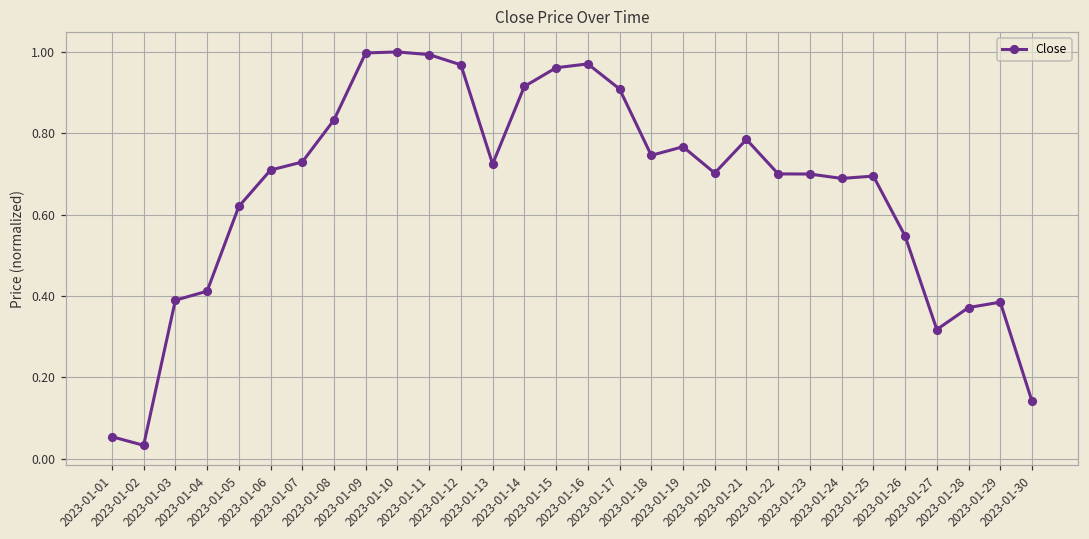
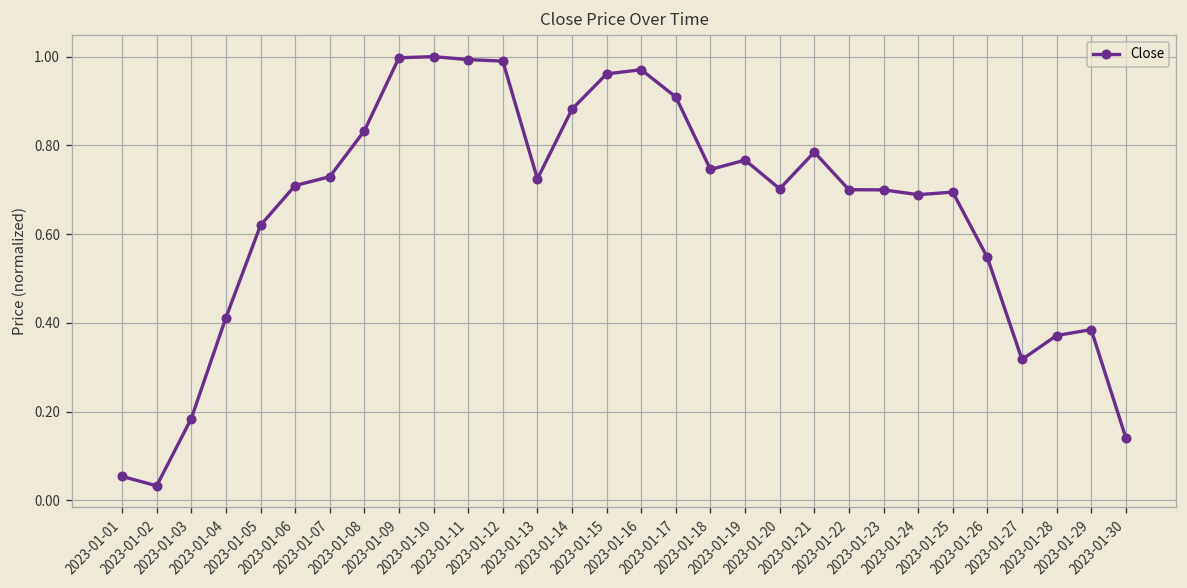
2023-01-03: 0.39 -> 0.18
2023-01-12: 0.97 -> 0.99
2023-01-14: 0.92 -> 0.88
